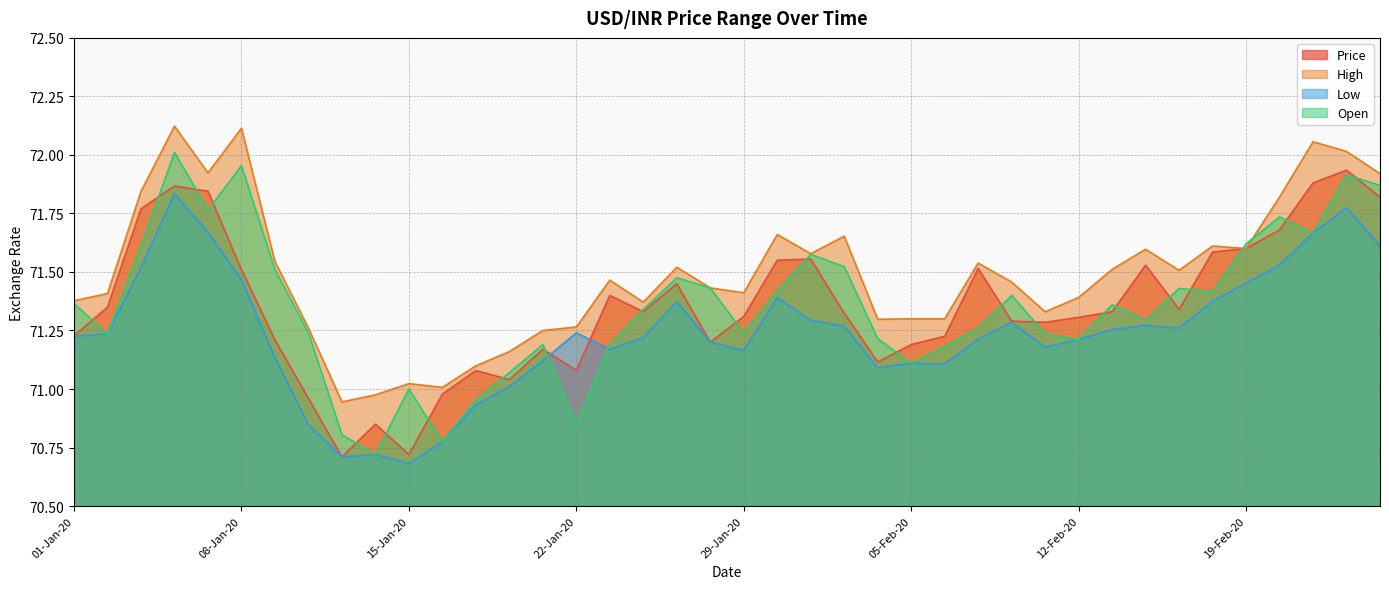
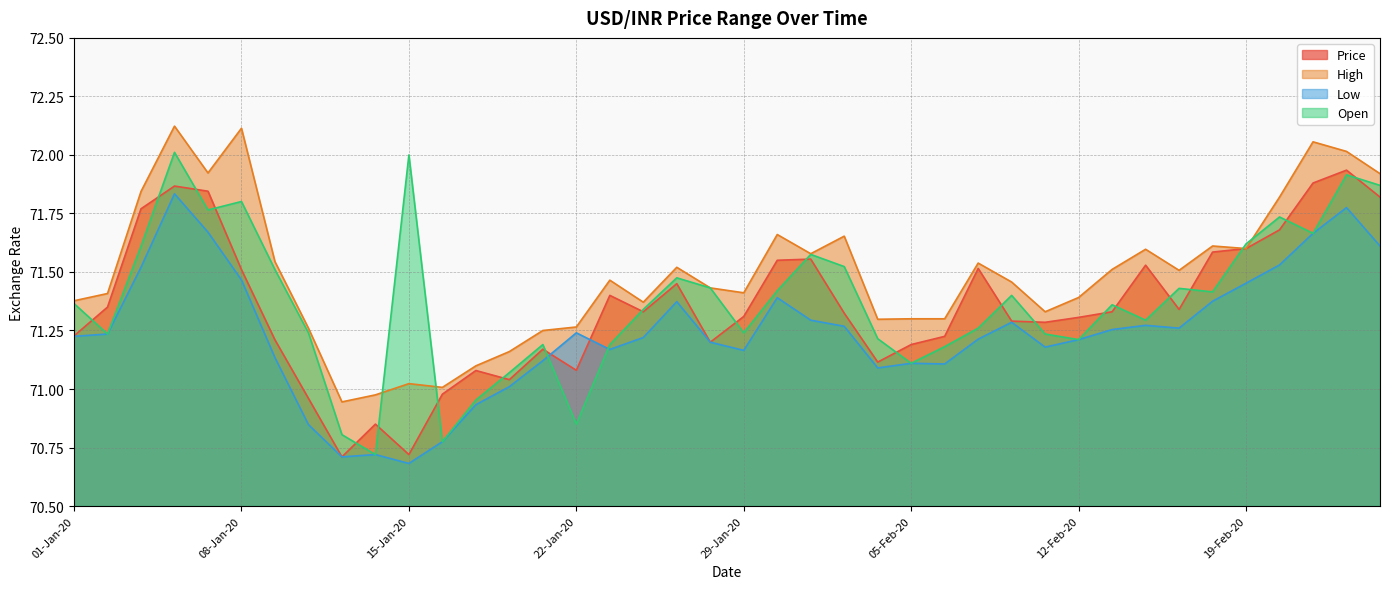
Open, 08-Jan-20: 71.95 -> 71.80
Open, 15-Jan-20: 71 -> 72
